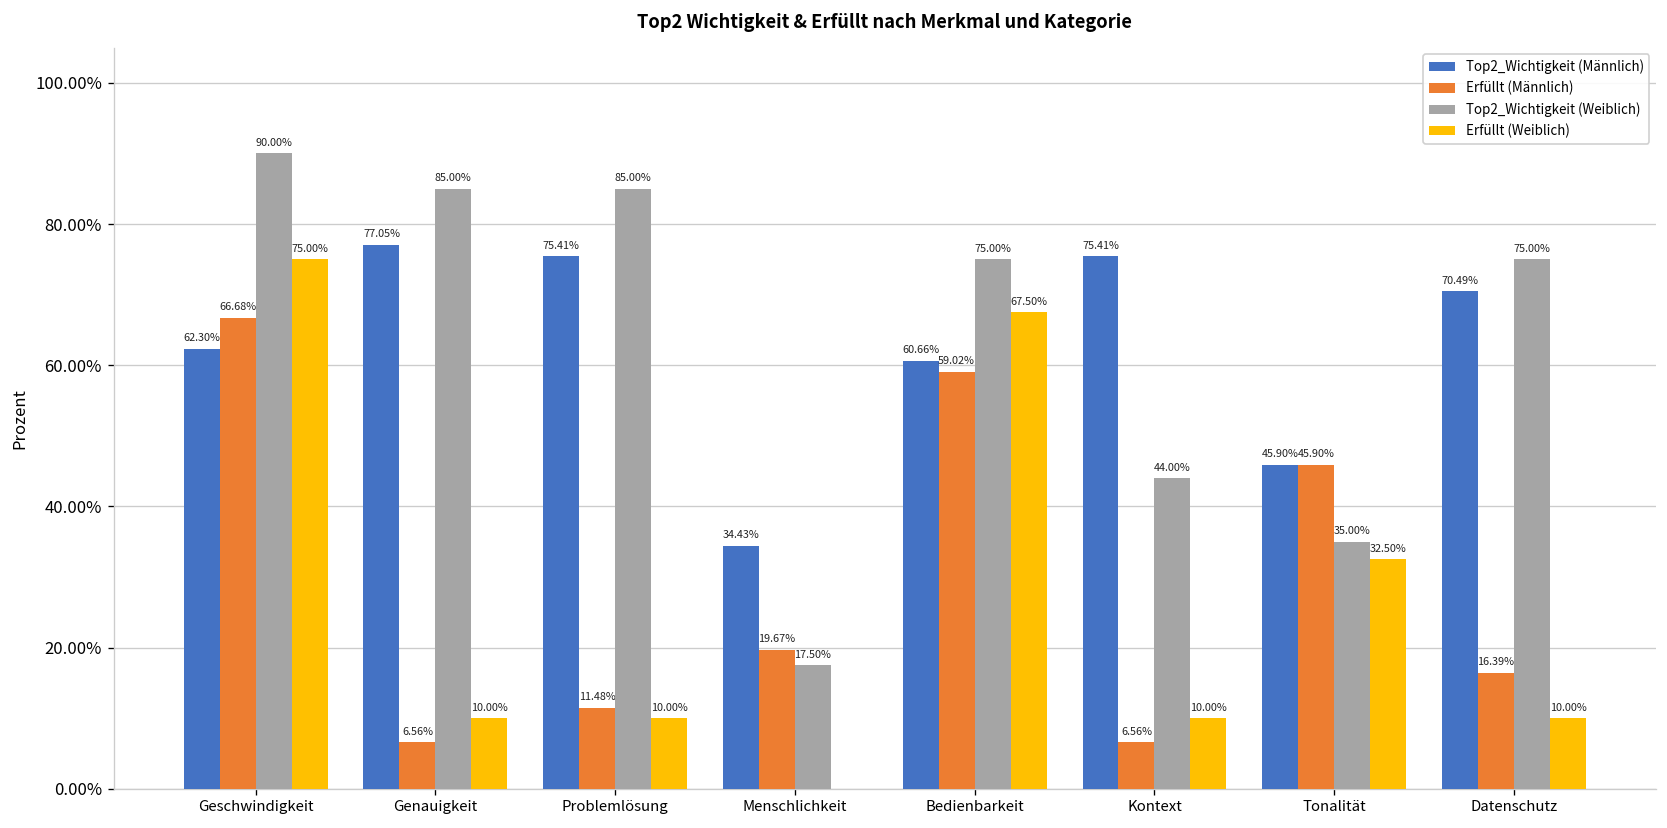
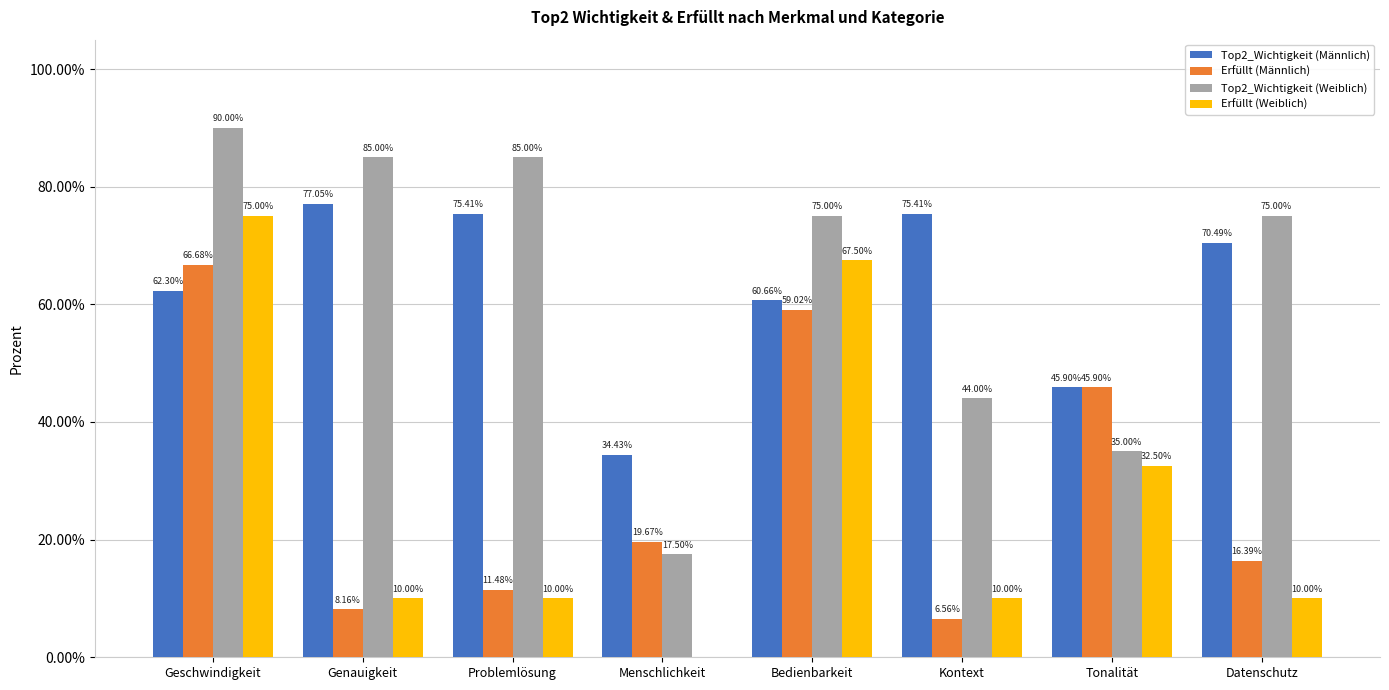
Erfüllt (Männlich), Genauigkeit: 6.56% -> 8.16%
